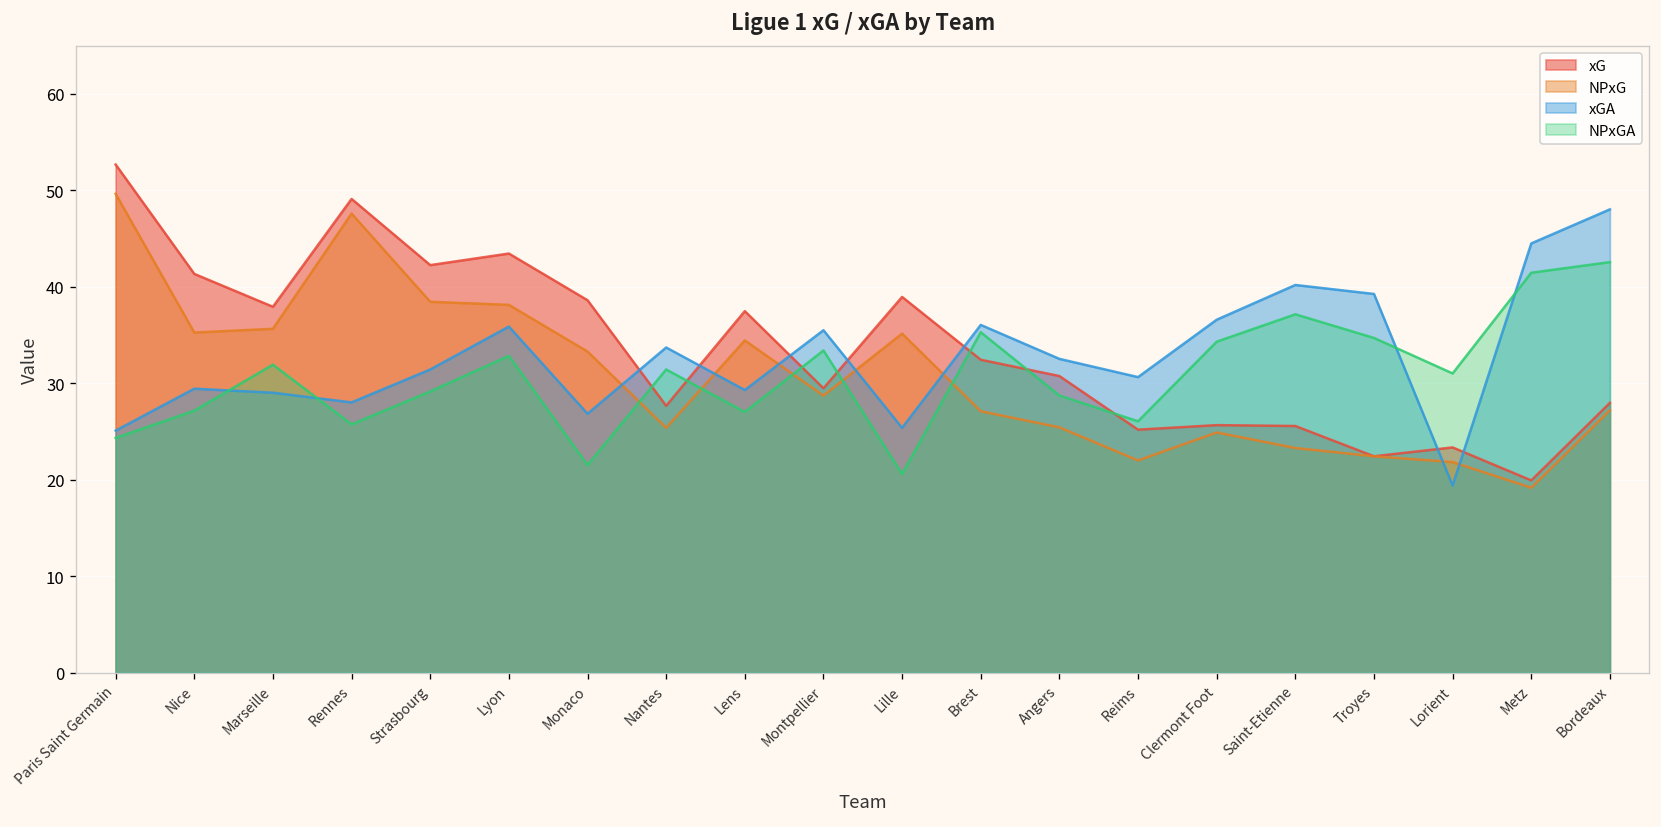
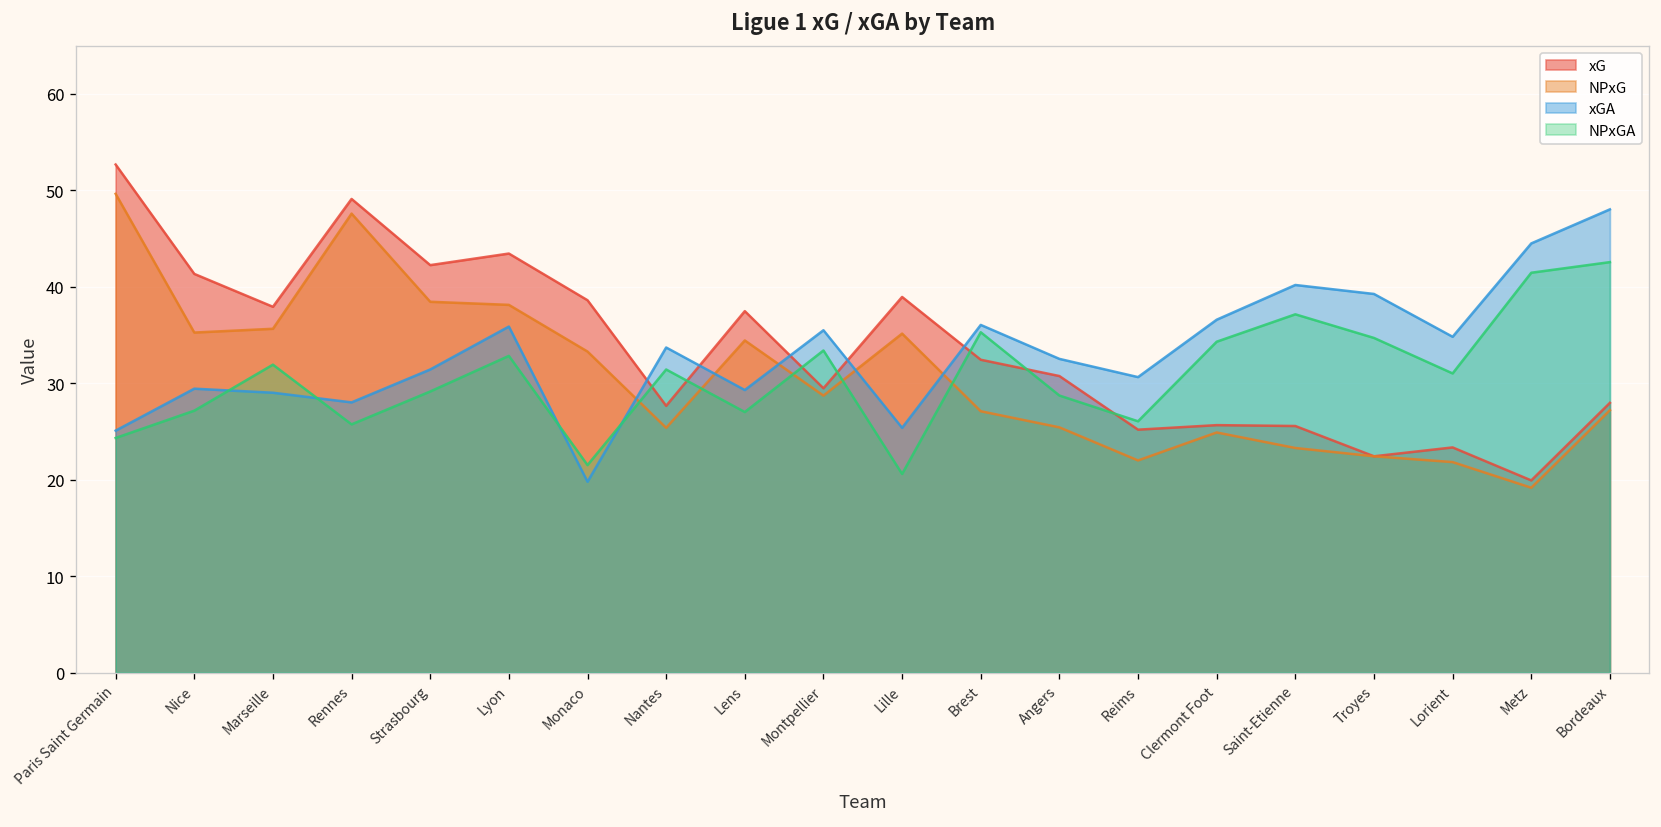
xGA, Monaco: 27 -> 20
xGA, Lorient: 19 -> 35
